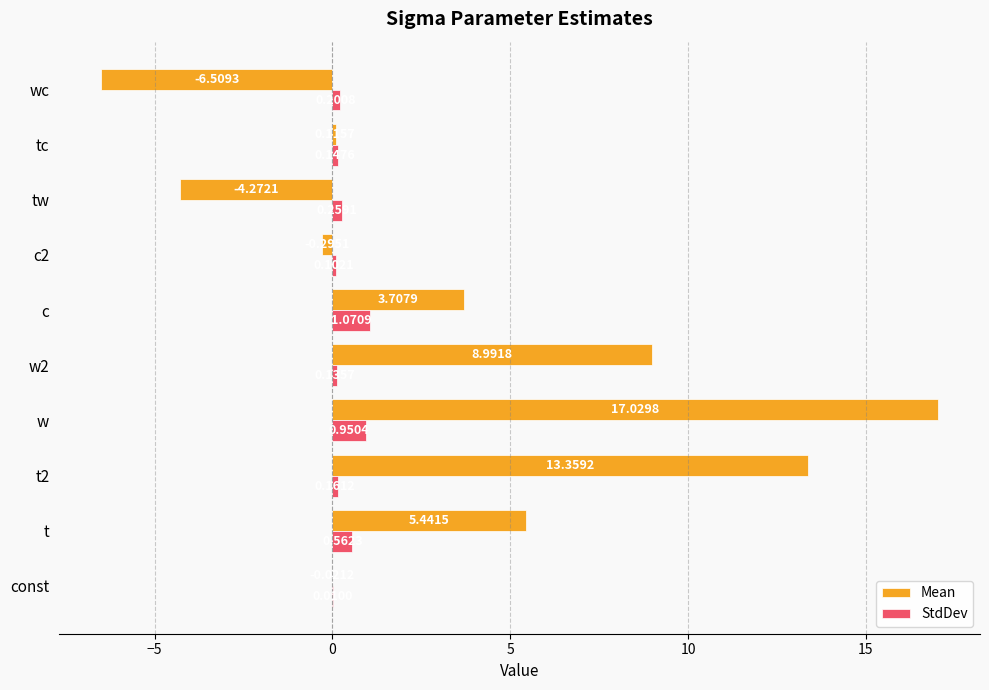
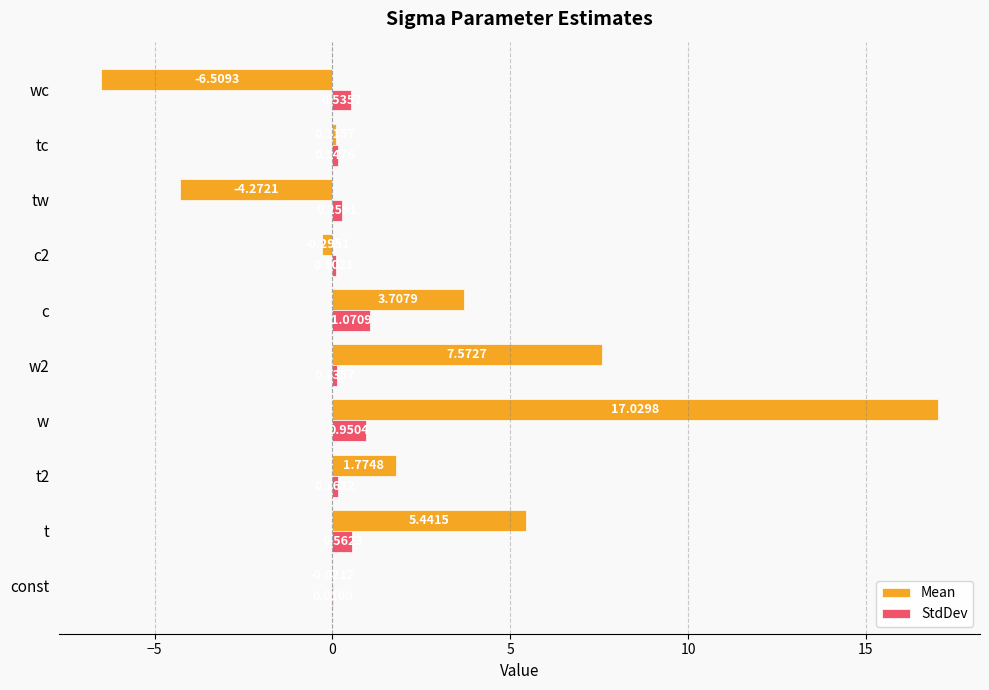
StdDev, wc: 0.2 -> 0.5
Mean, w2: 8.9918 -> 7.5727
Mean, t2: 13.3592 -> 1.7748
